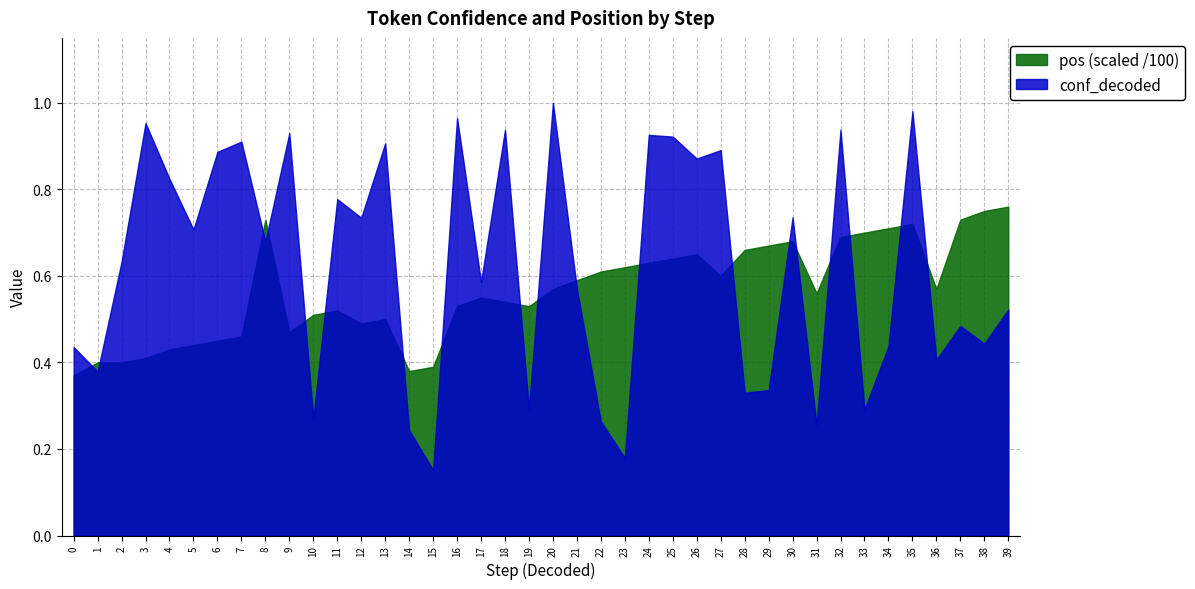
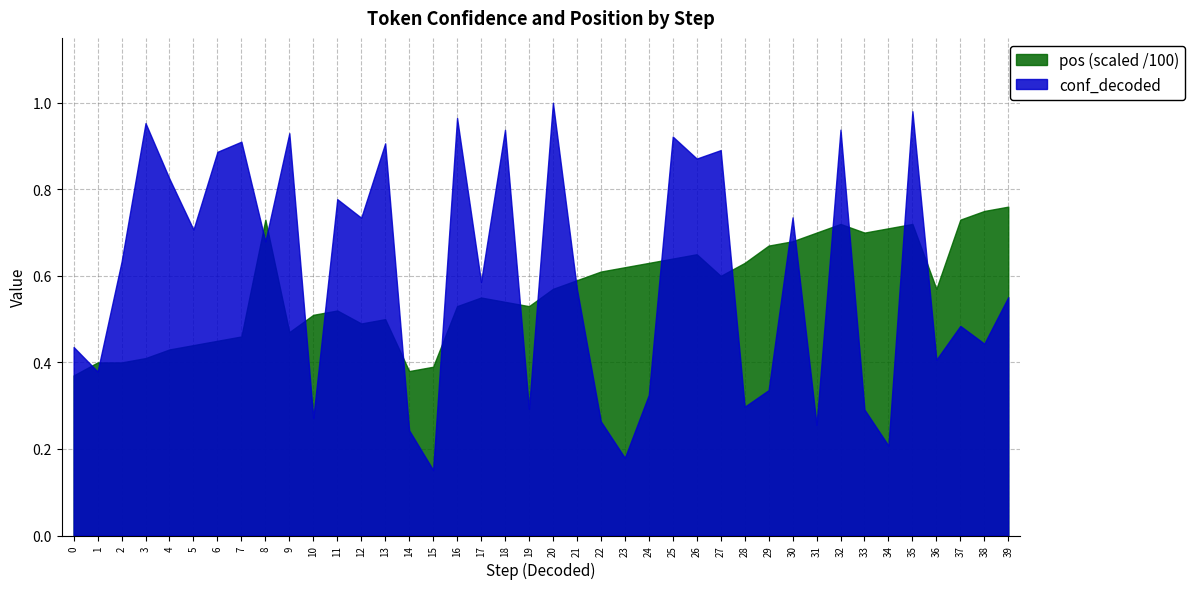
conf_decoded, 24: 0.93 -> 0.32
pos (scaled /100), 28: 0.66 -> 0.63
conf_decoded, 28: 0.33 -> 0.30
pos (scaled /100), 31: 0.56 -> 0.70
pos (scaled /100), 32: 0.69 -> 0.72
conf_decoded, 34: 0.44 -> 0.21
conf_decoded, 39: 0.52 -> 0.55
